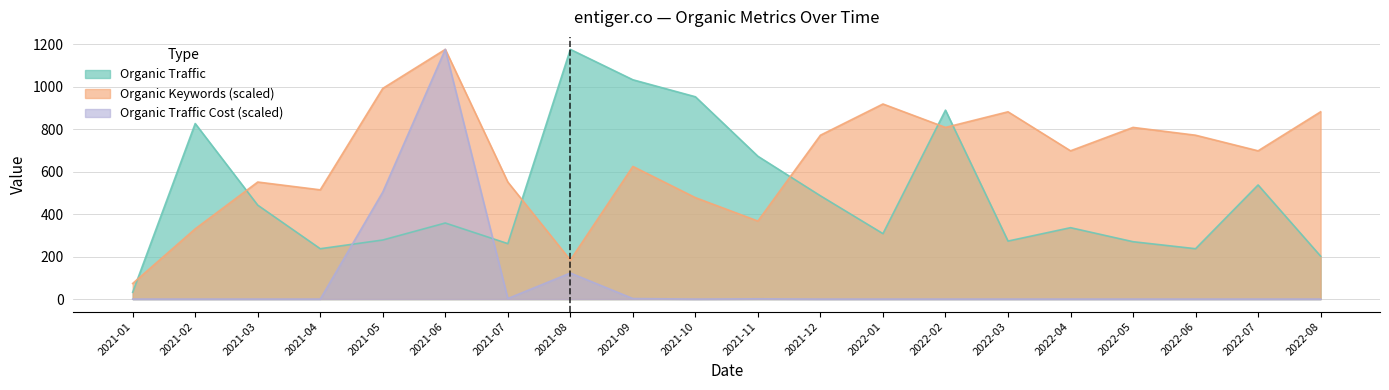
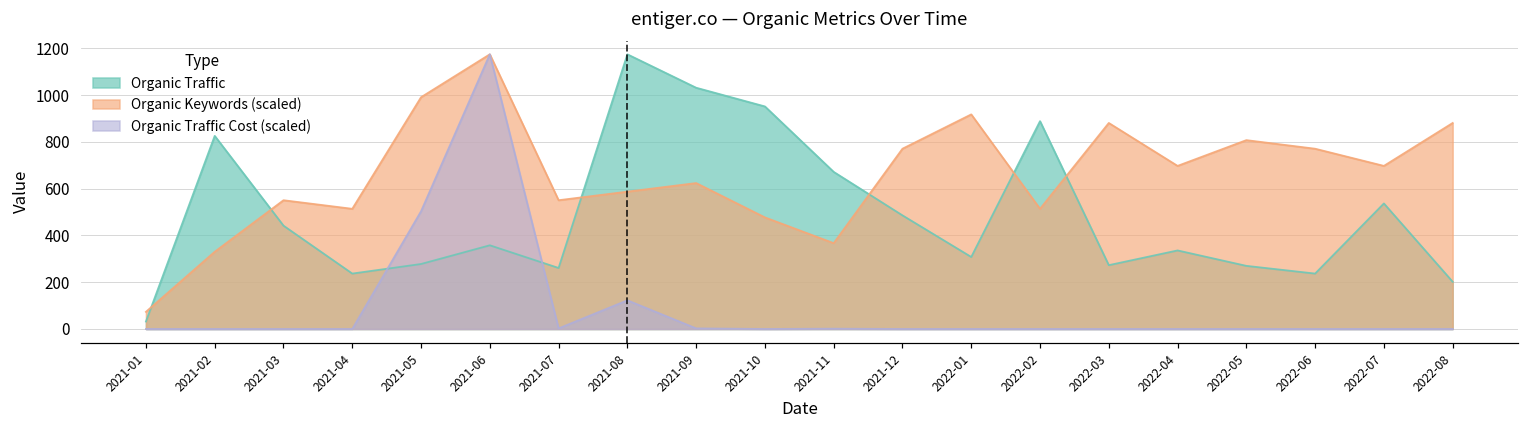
Organic Keywords (scaled), 2021-08: 180 -> 590
Organic Keywords (scaled), 2022-02: 810 -> 510
